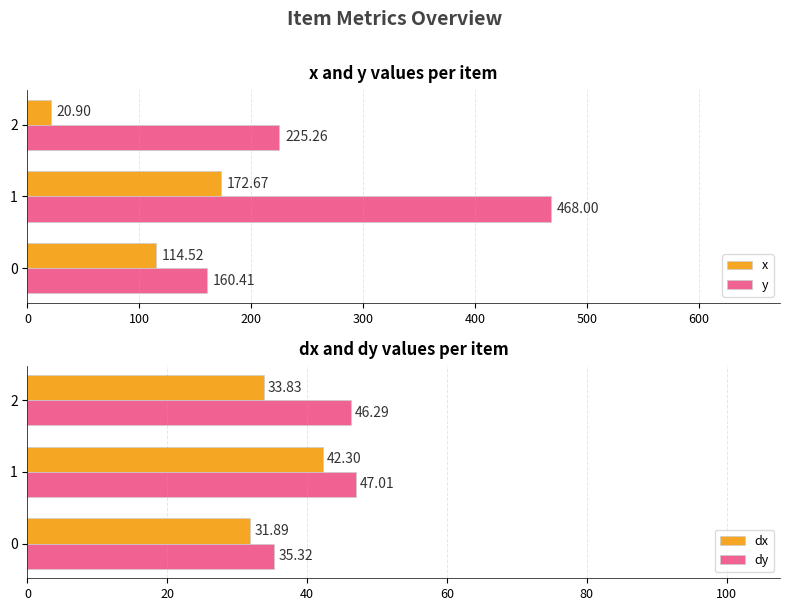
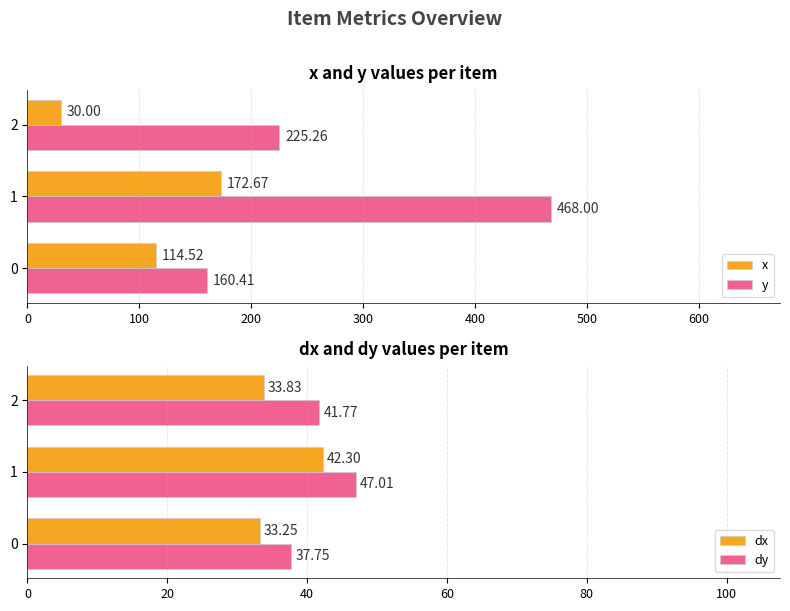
x and y values per item, x, 2: 20.90 -> 30.00
dx and dy values per item, dy, 2: 46.29 -> 41.77
dx and dy values per item, dx, 0: 31.89 -> 33.25
dx and dy values per item, dy, 0: 35.32 -> 37.75
